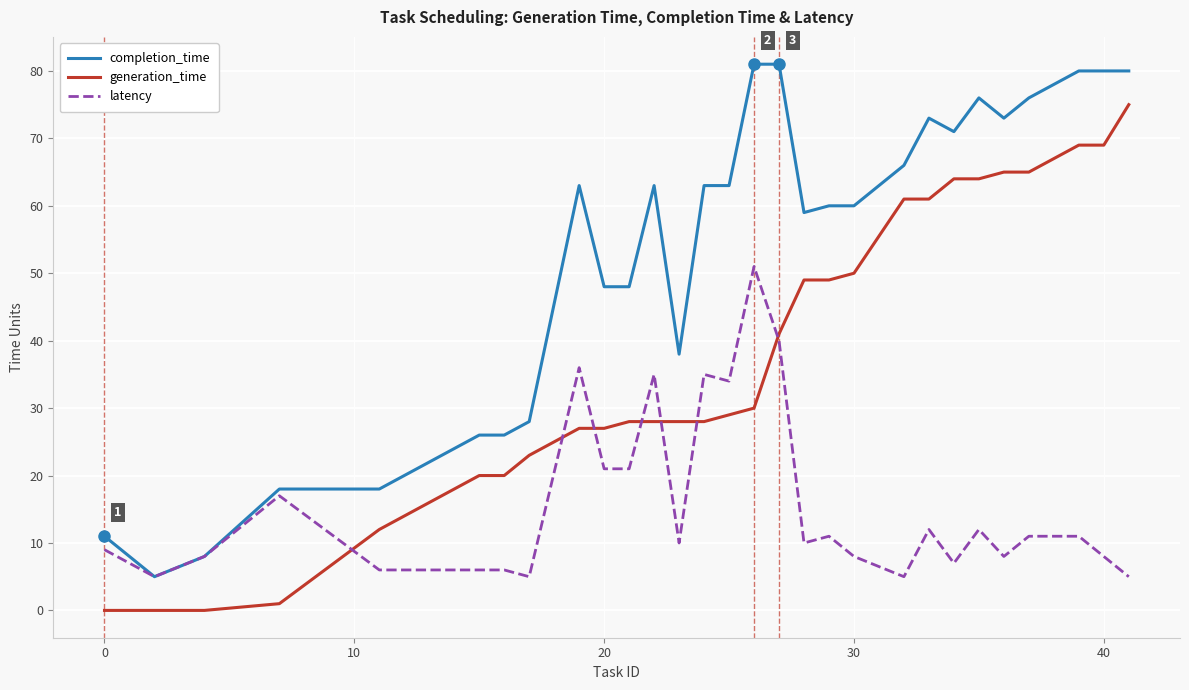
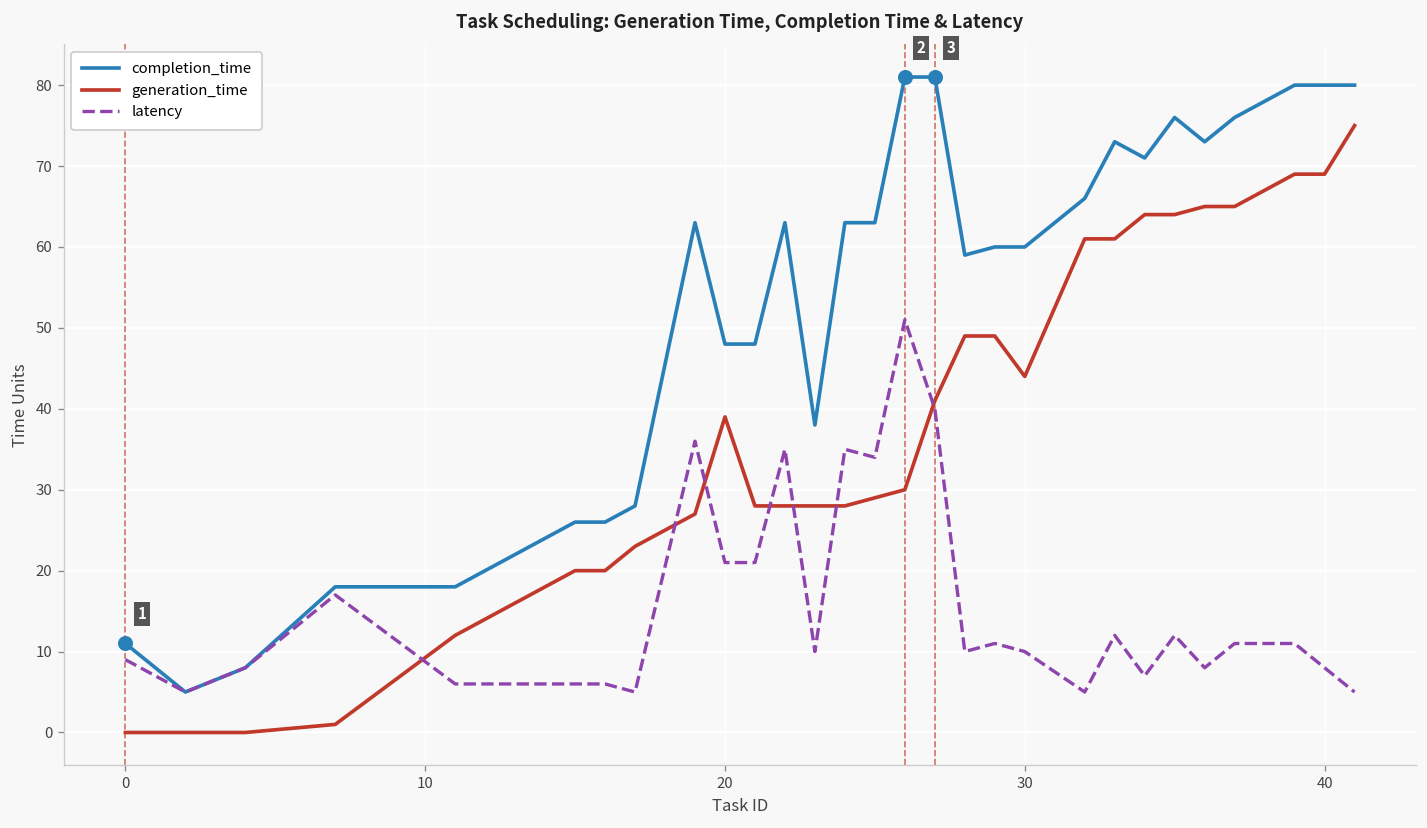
generation_time, 20: 27 -> 39
generation_time, 30: 50 -> 44
latency, 30: 8 -> 10
